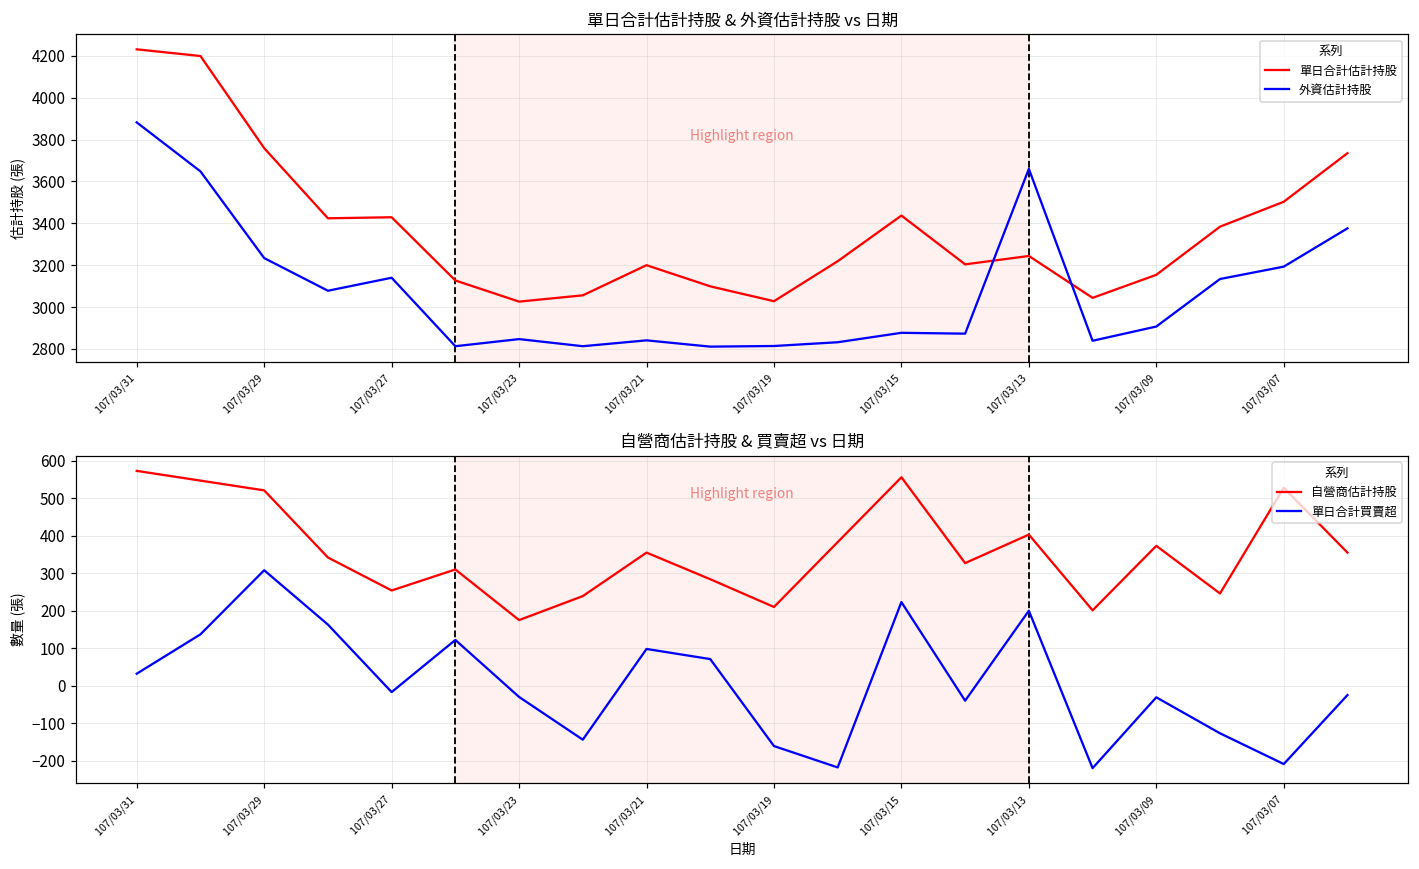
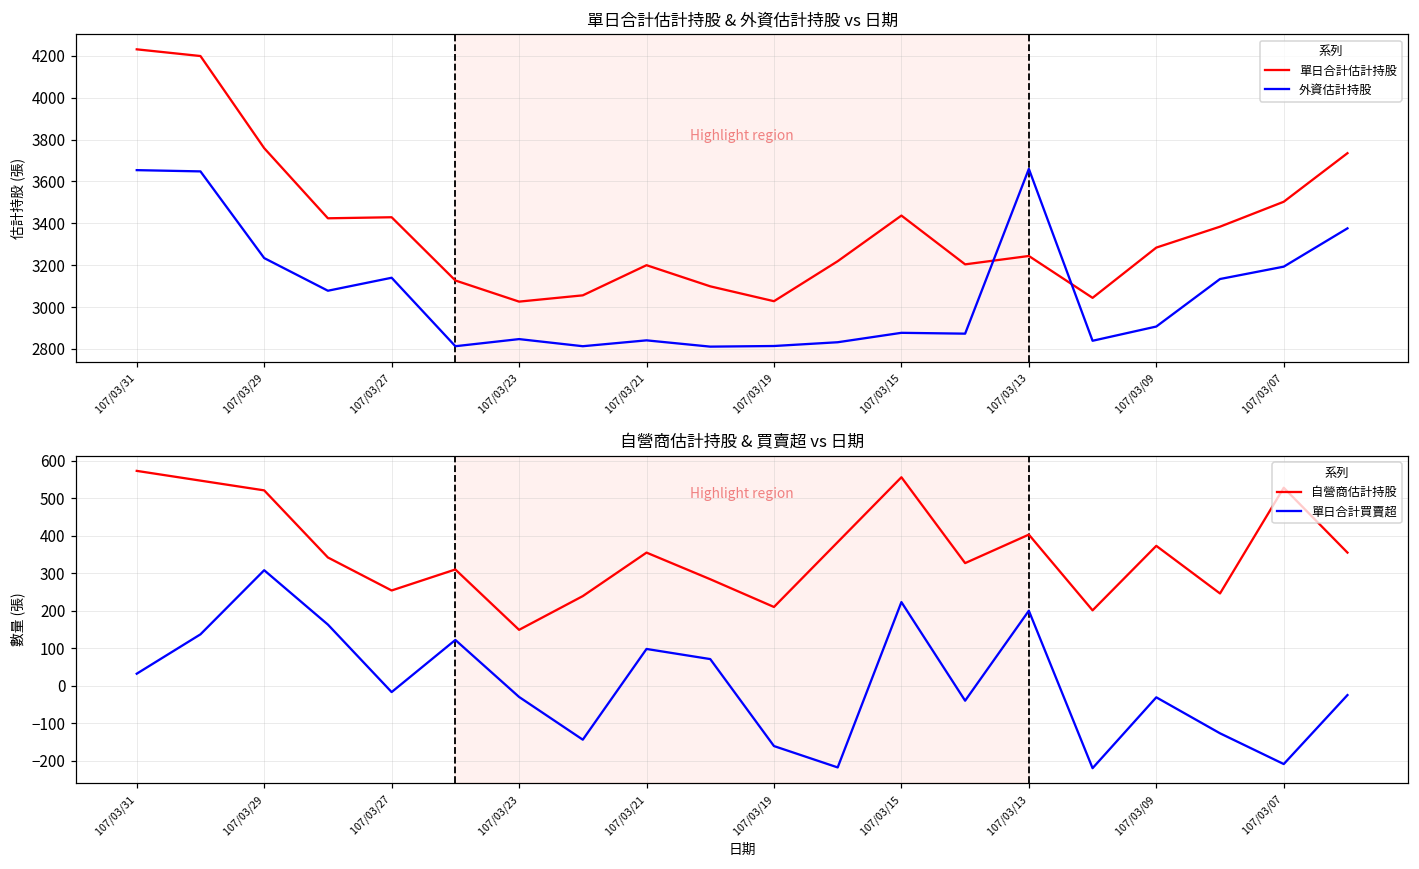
單日合計估計持股 & 外資估計持股 vs 日期, 外資估計持股, 107/03/31: 3880 -> 3650
單日合計估計持股 & 外資估計持股 vs 日期, 單日合計估計持股, 107/03/09: 3150 -> 3280
自營商估計持股 & 買賣超 vs 日期, 自營商估計持股, 107/03/23: 180 -> 150
